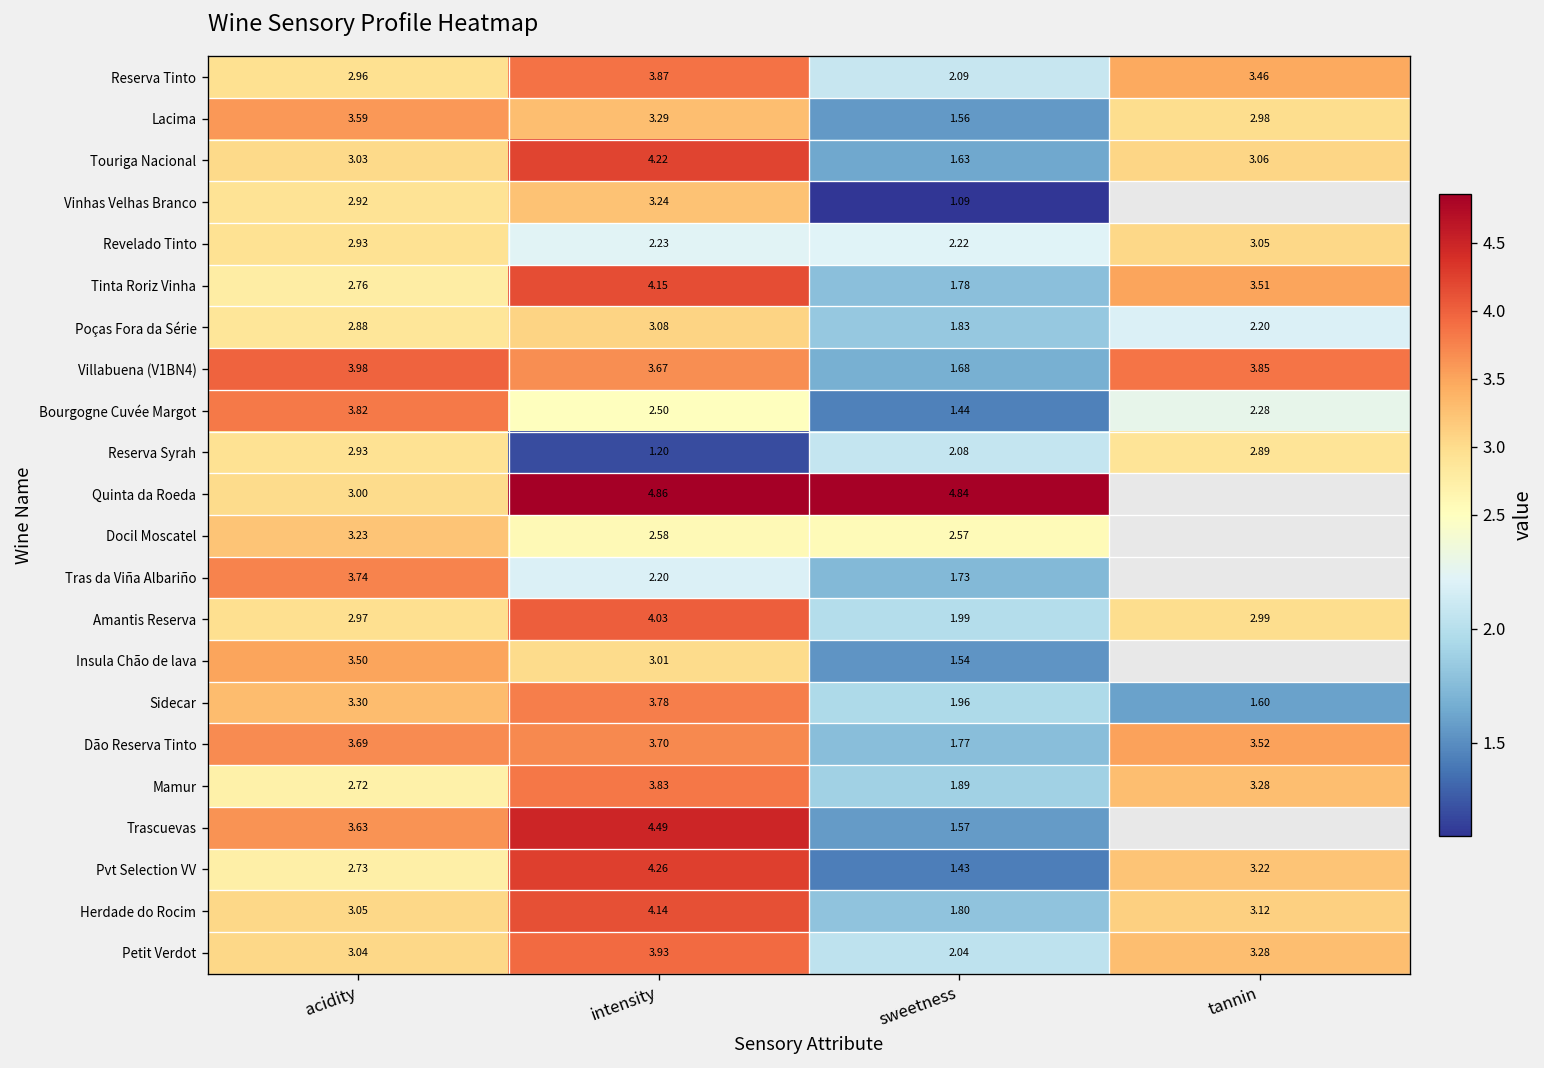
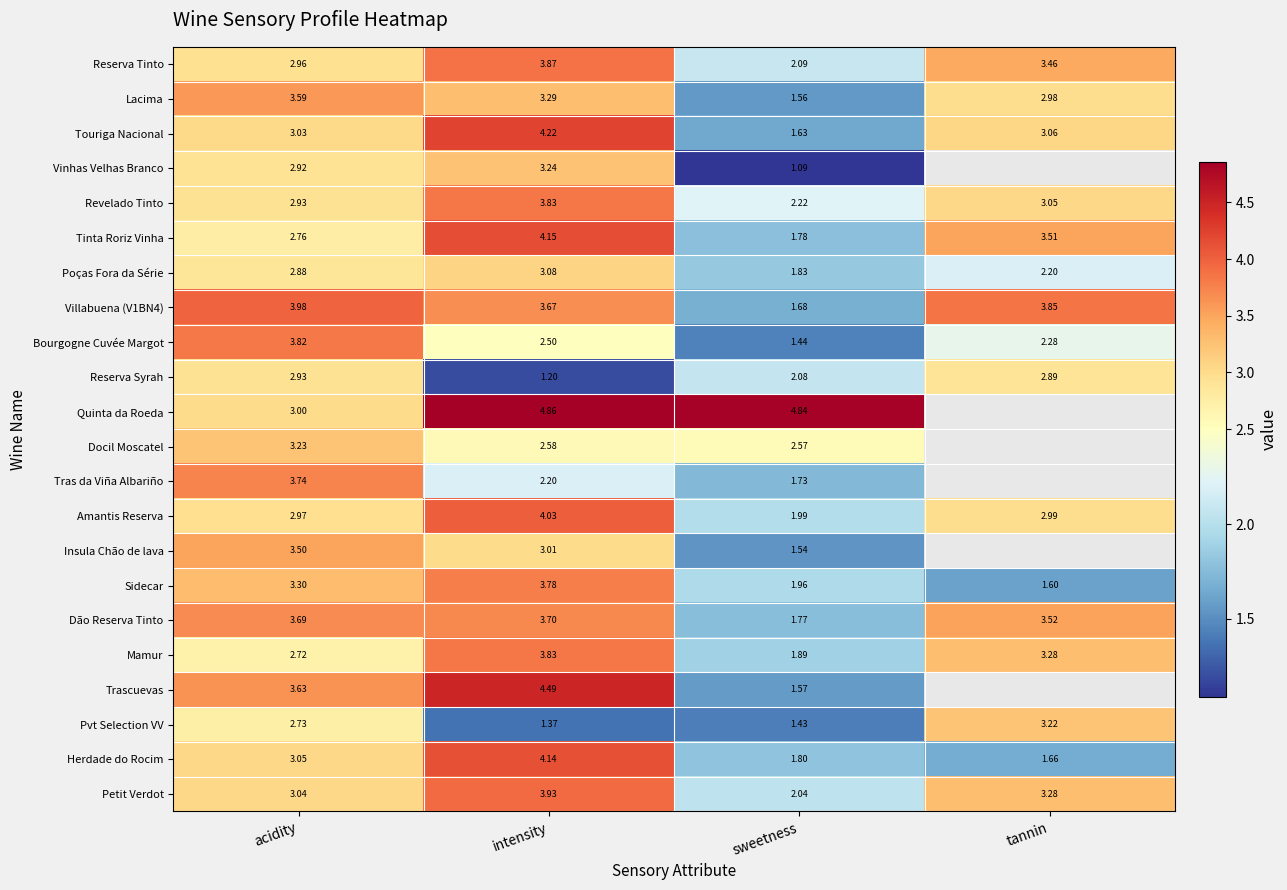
Revelado Tinto, intensity: 2.23 -> 3.83
Pvt Selection VV, intensity: 4.26 -> 1.37
Herdade do Rocim, tannin: 3.12 -> 1.66
